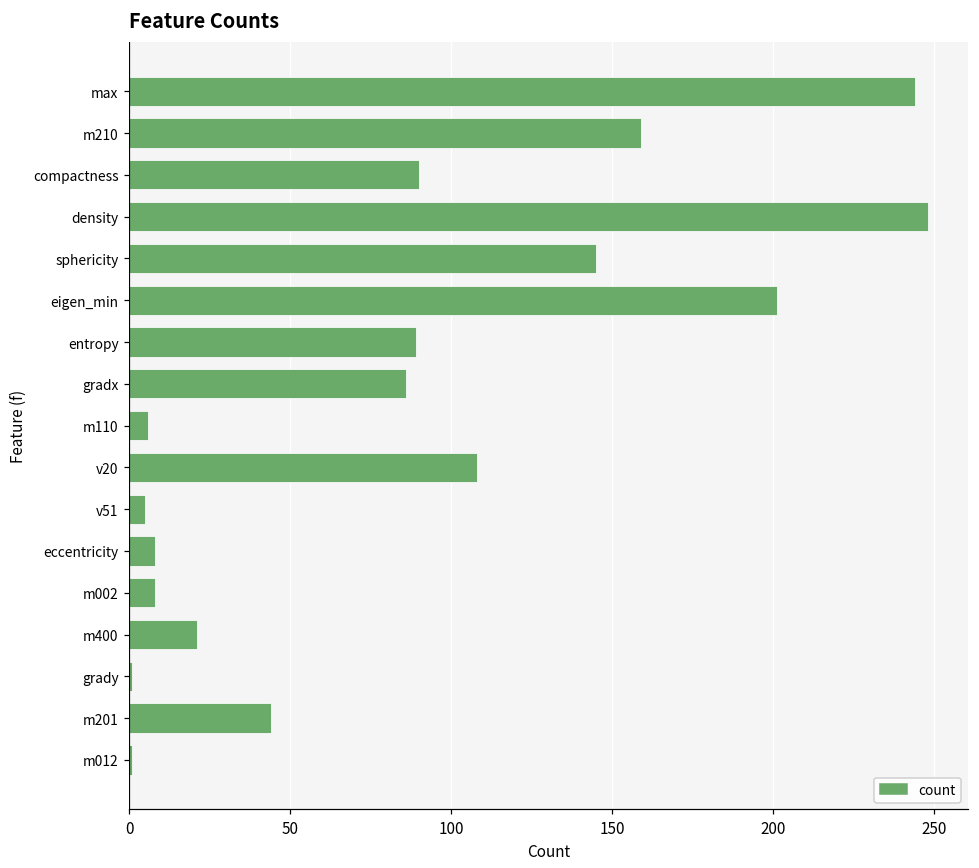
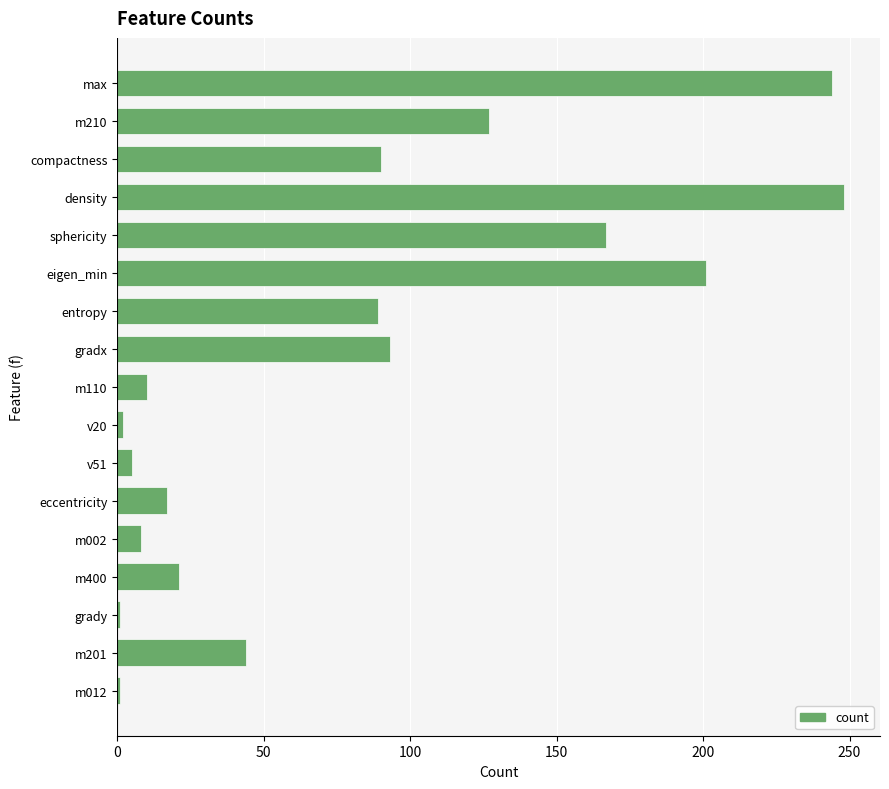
m210: 159 -> 127
sphericity: 145 -> 167
gradx: 86 -> 93
m110: 6 -> 10
v20: 108 -> 2
eccentricity: 8 -> 17
